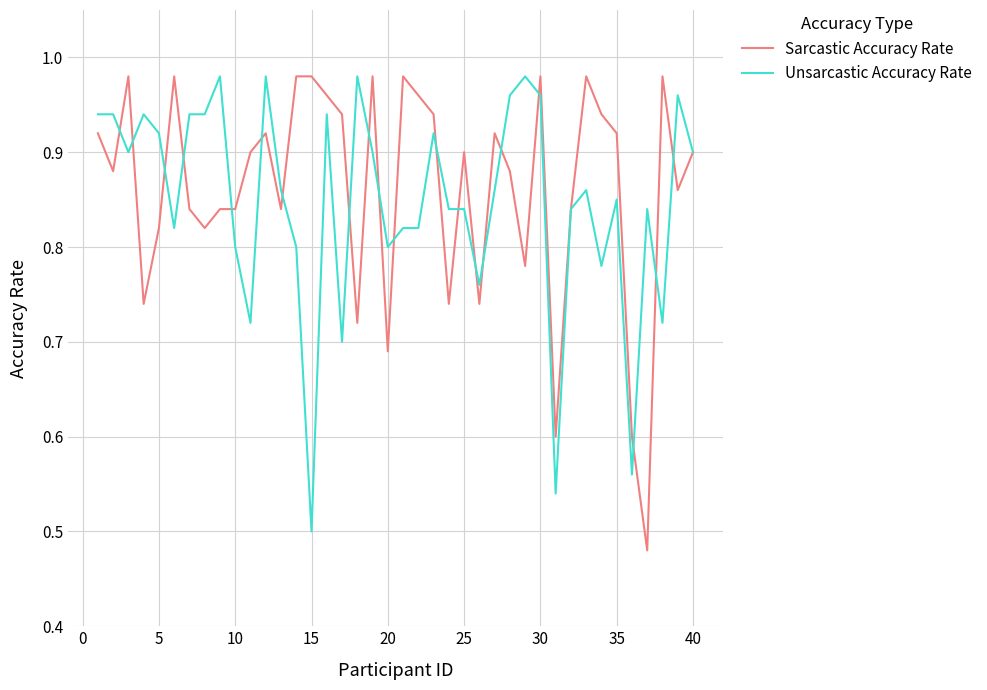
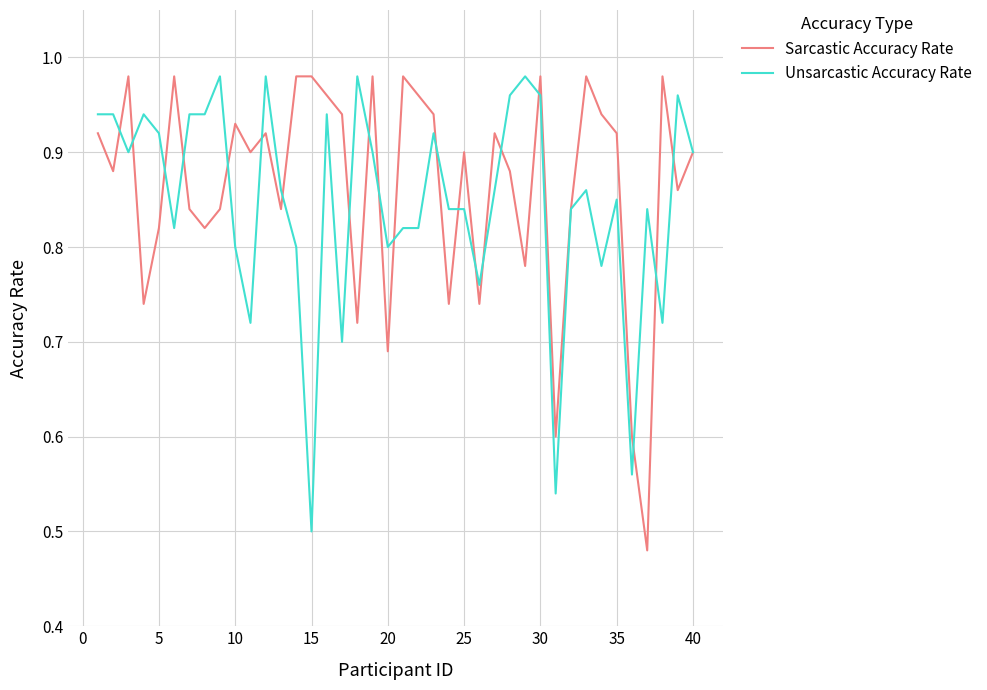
Sarcastic Accuracy Rate, 10: 0.84 -> 0.93
